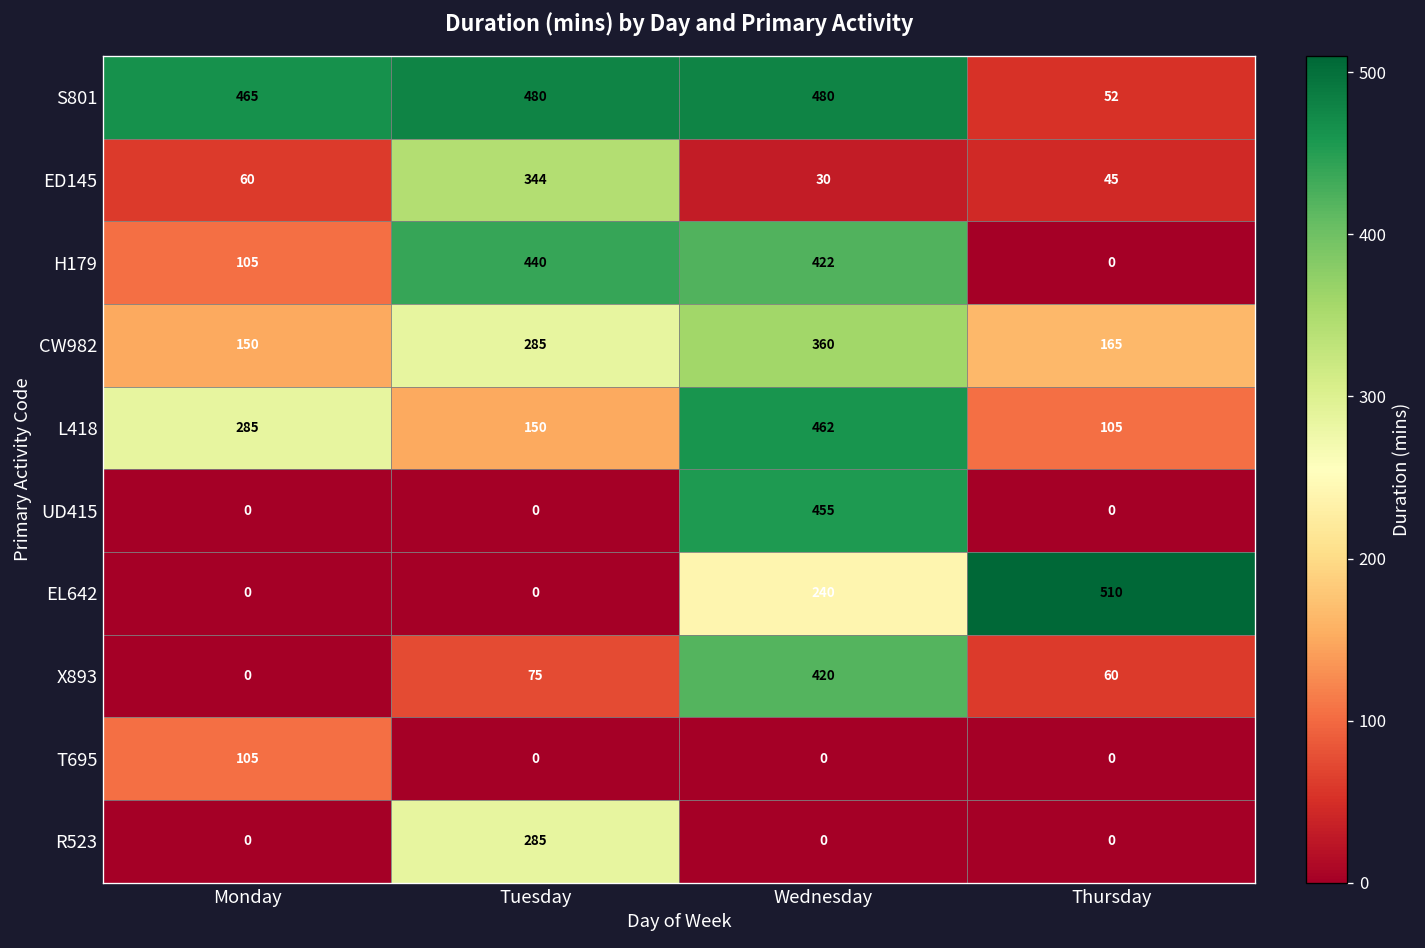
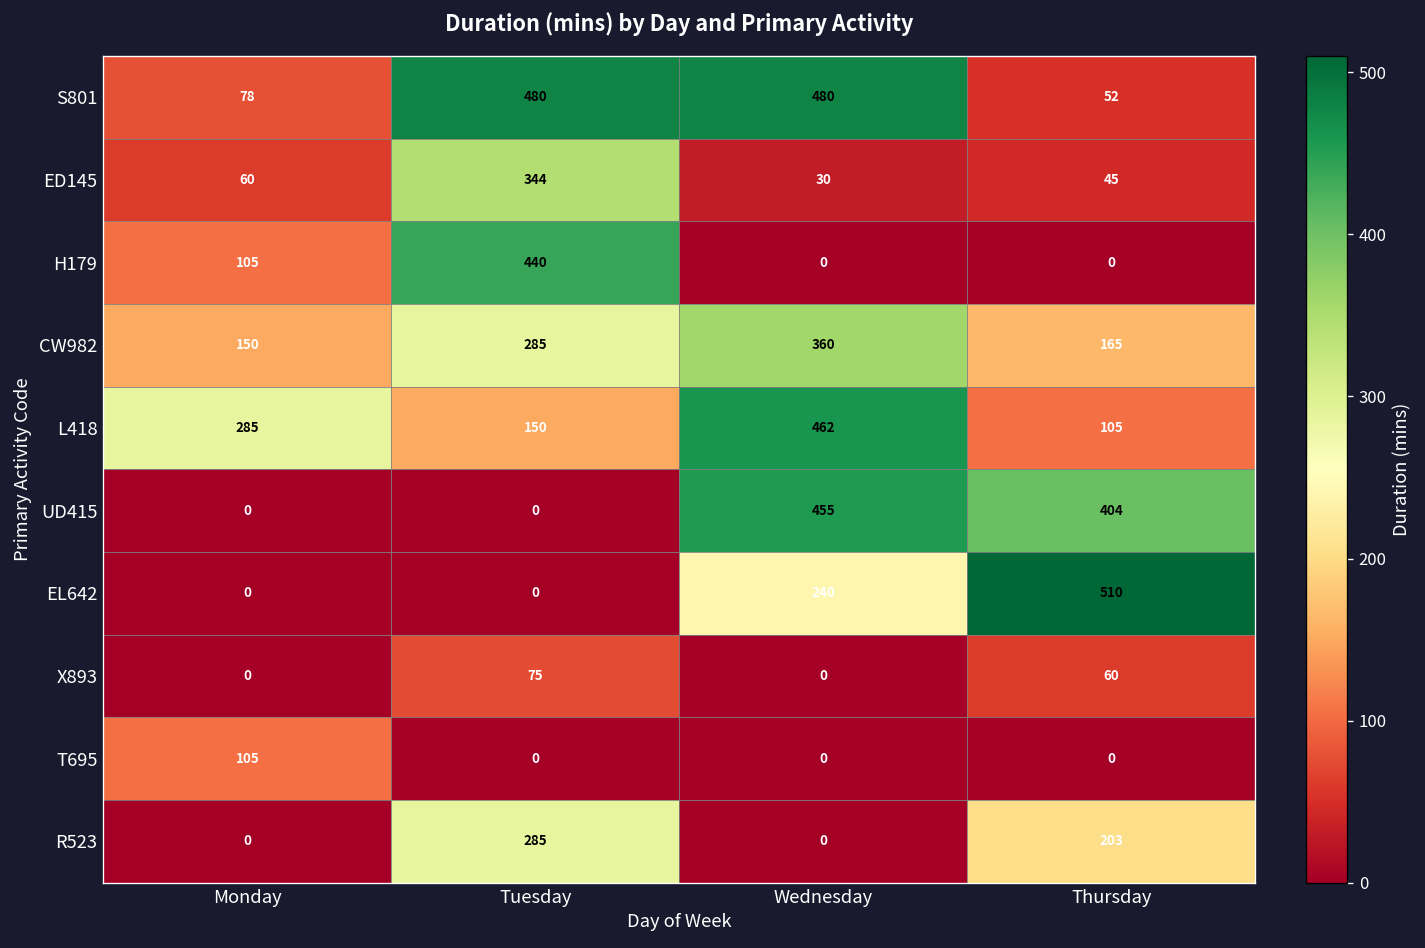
S801, Monday: 465 -> 78
H179, Wednesday: 422 -> 0
UD415, Thursday: 0 -> 404
X893, Wednesday: 420 -> 0
R523, Thursday: 0 -> 203
